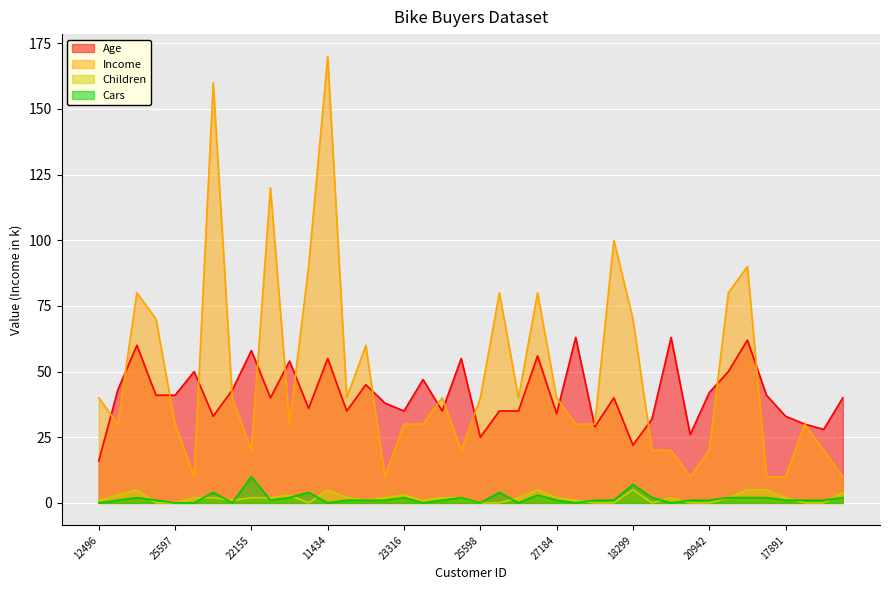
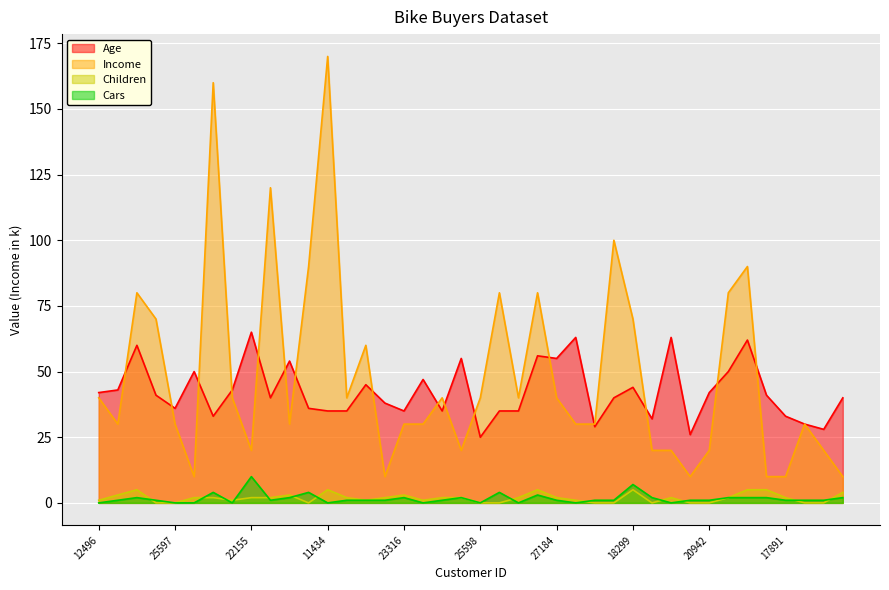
Age, 12496: 16 -> 42
Age, 25597: 41 -> 36
Age, 22155: 58 -> 65
Age, 11434: 55 -> 35
Age, 27184: 34 -> 55
Age, 18299: 22 -> 44
